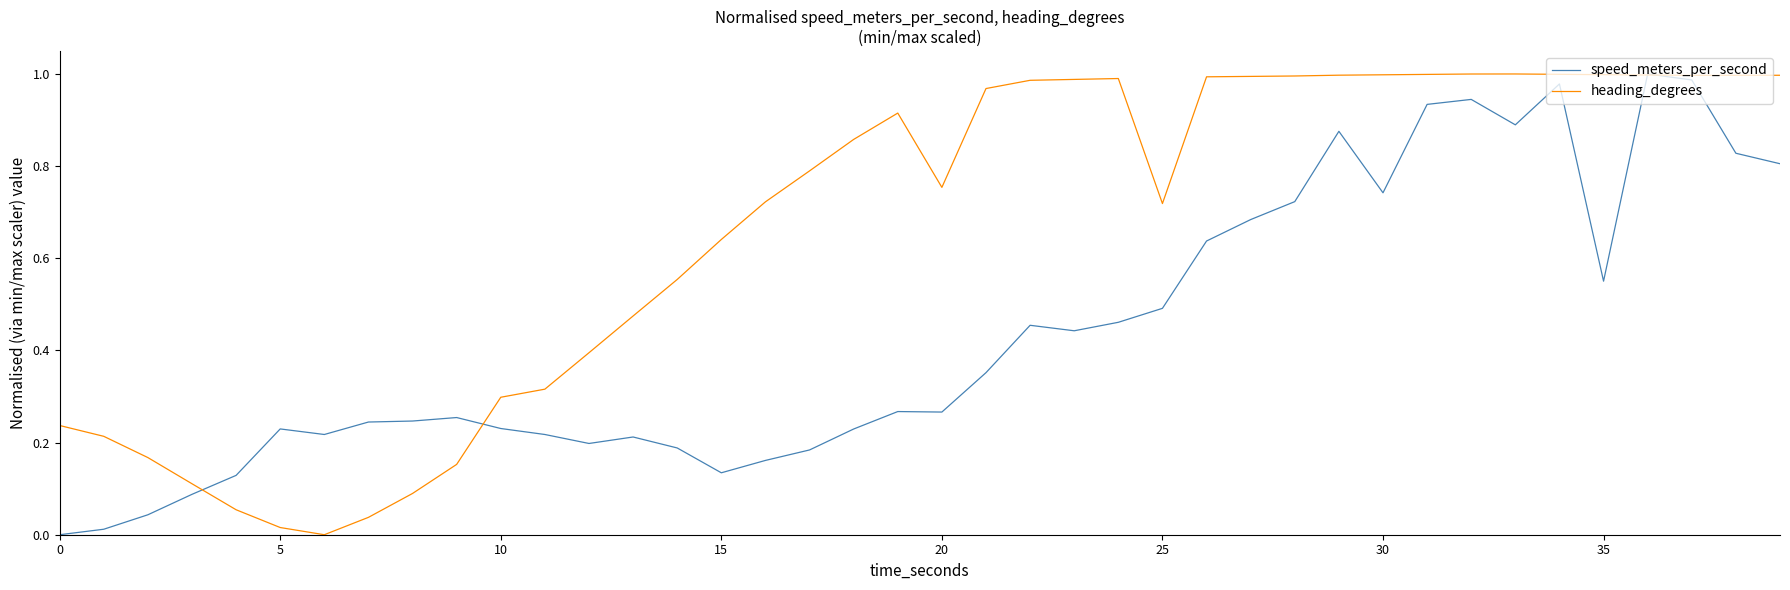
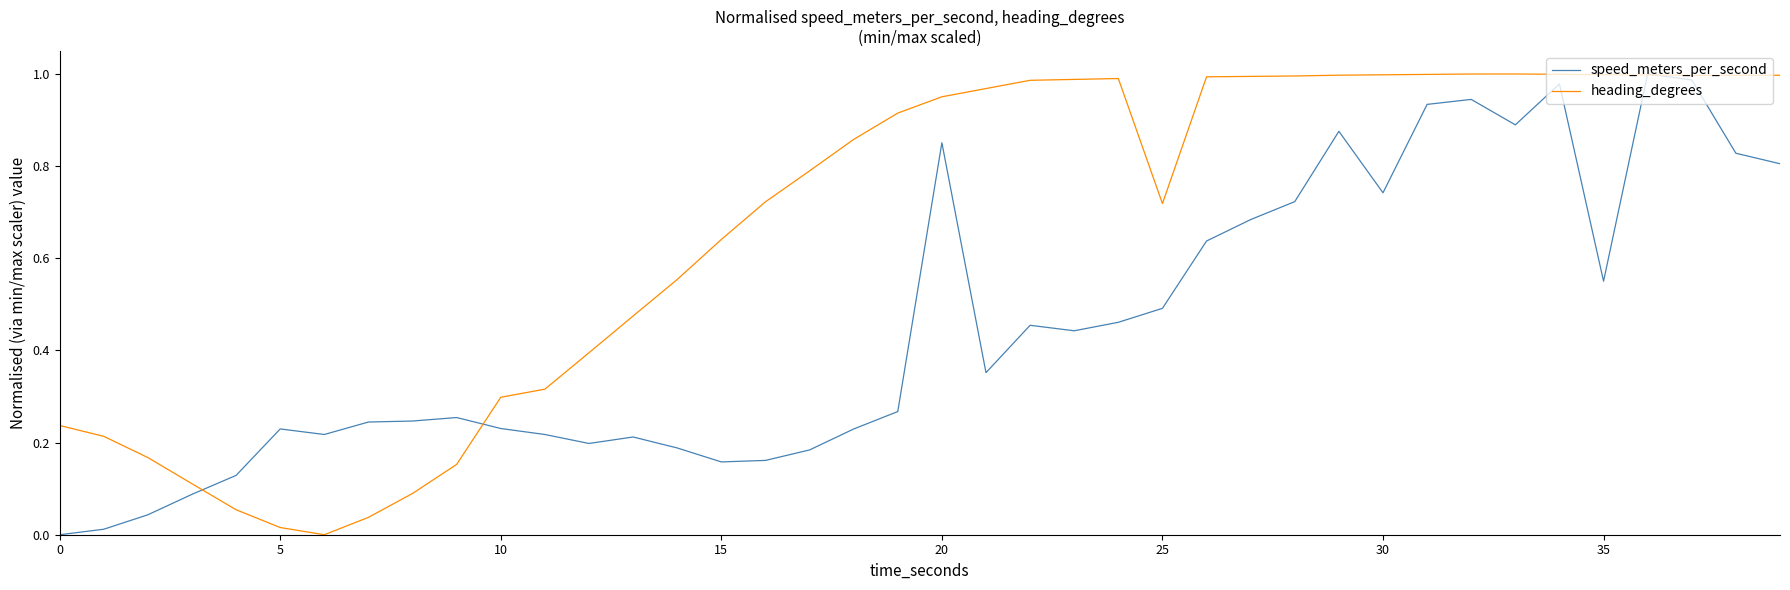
speed_meters_per_second, 15: 0.13 -> 0.16
speed_meters_per_second, 20: 0.27 -> 0.85
heading_degrees, 20: 0.75 -> 0.95
